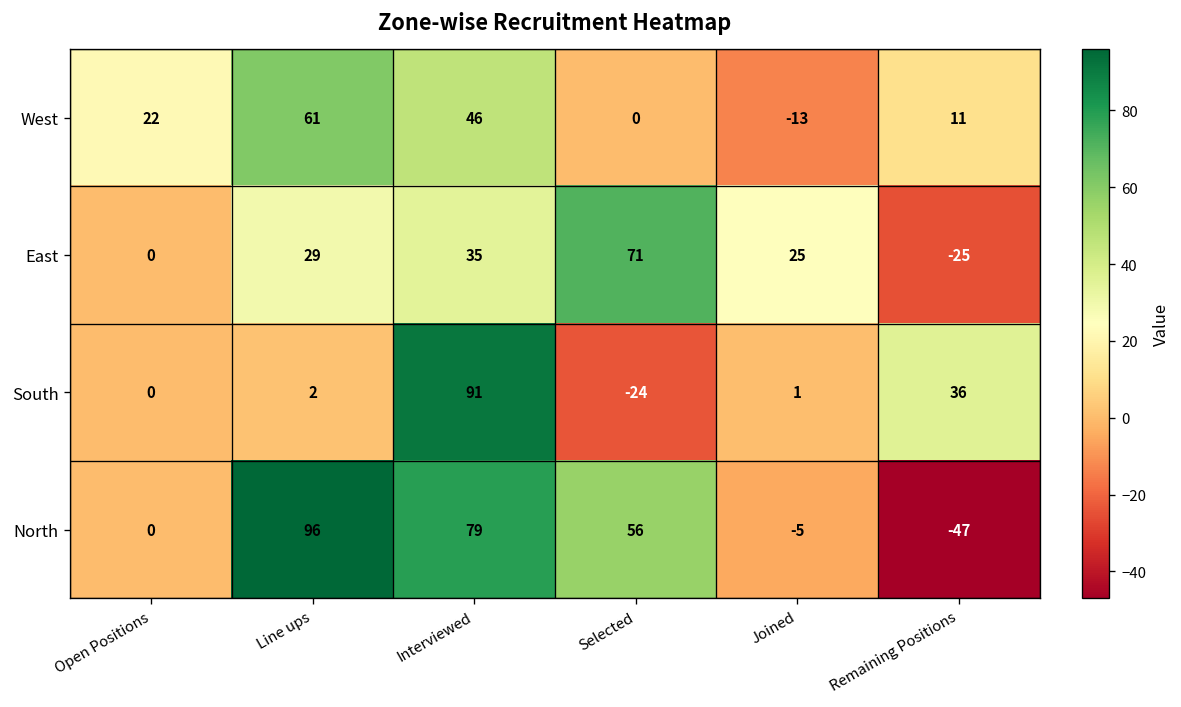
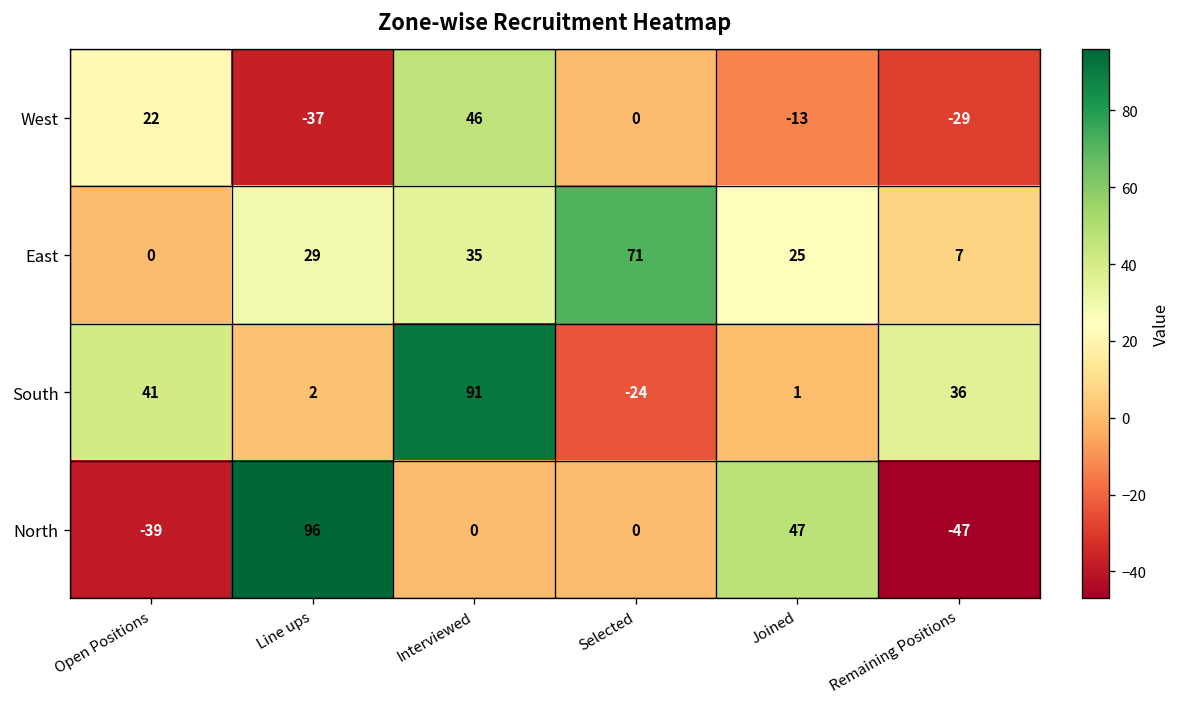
West, Line ups: 61 -> -37
West, Remaining Positions: 11 -> -29
East, Remaining Positions: -25 -> 7
South, Open Positions: 0 -> 41
North, Open Positions: 0 -> -39
North, Interviewed: 79 -> 0
North, Selected: 56 -> 0
North, Joined: -5 -> 47
